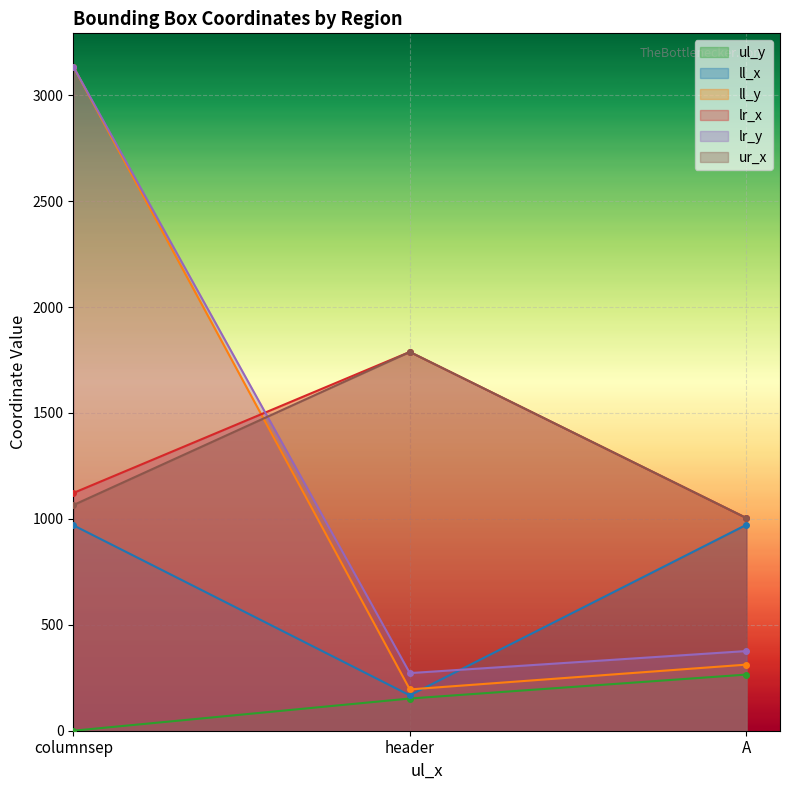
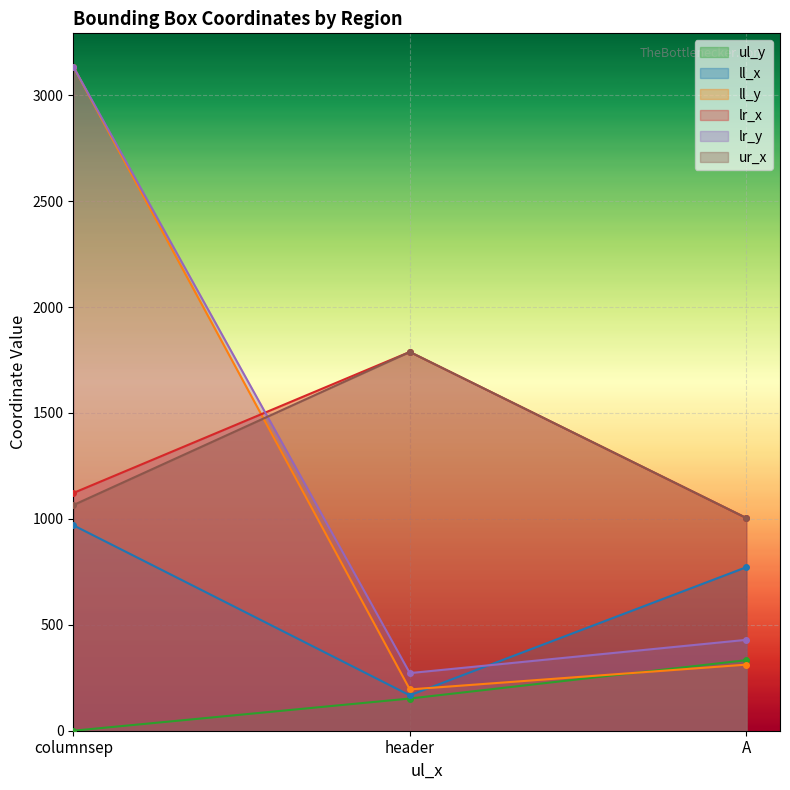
ul_y, A: 270 -> 330
ll_x, A: 970 -> 770
lr_y, A: 380 -> 430
